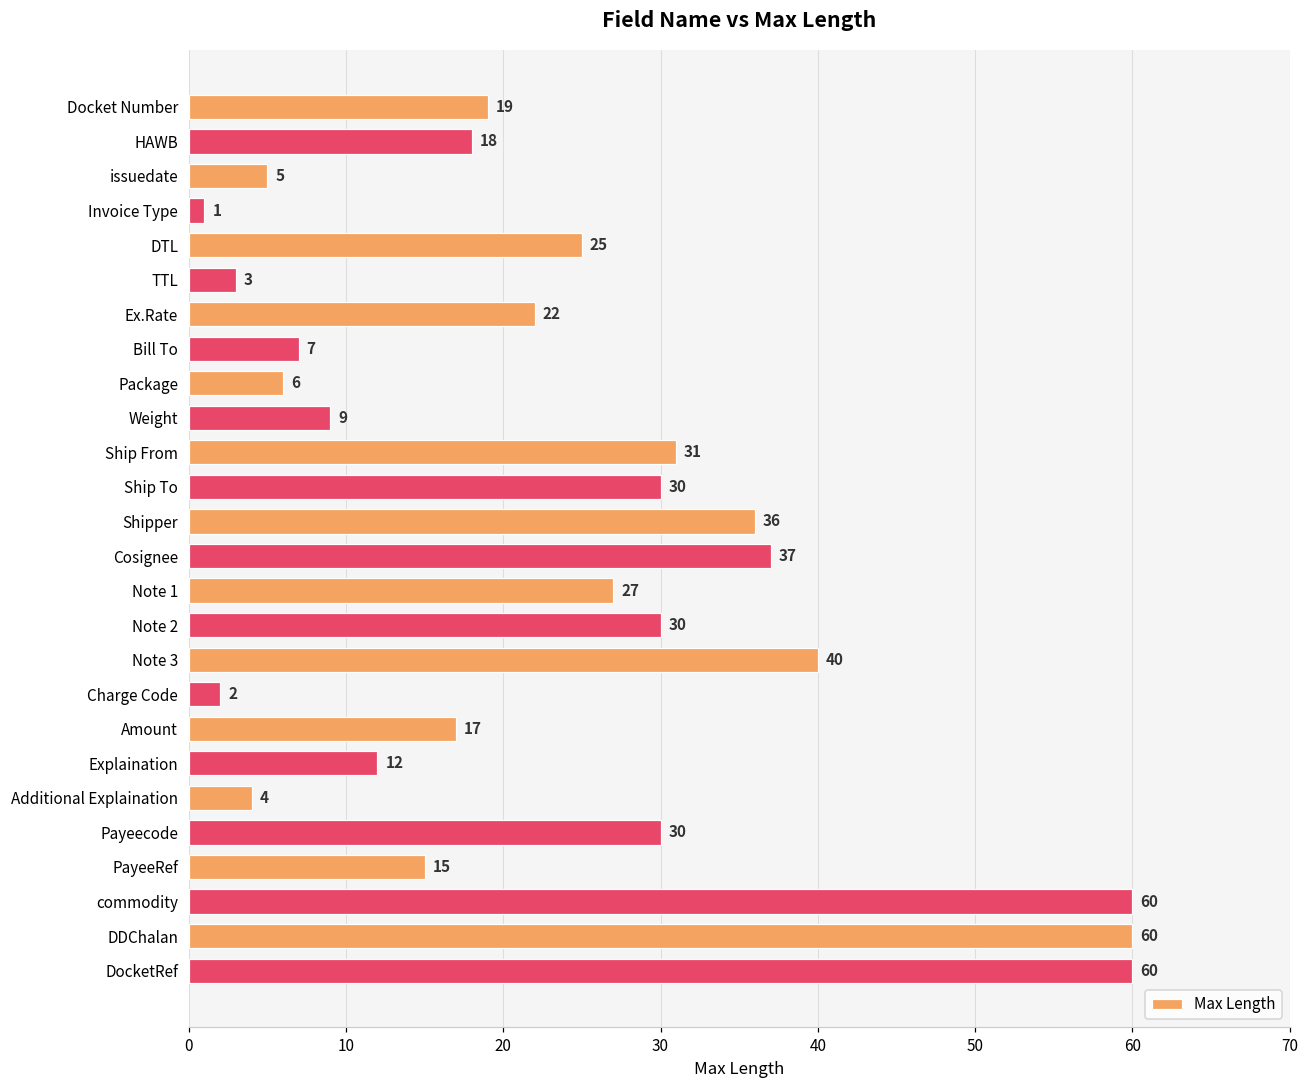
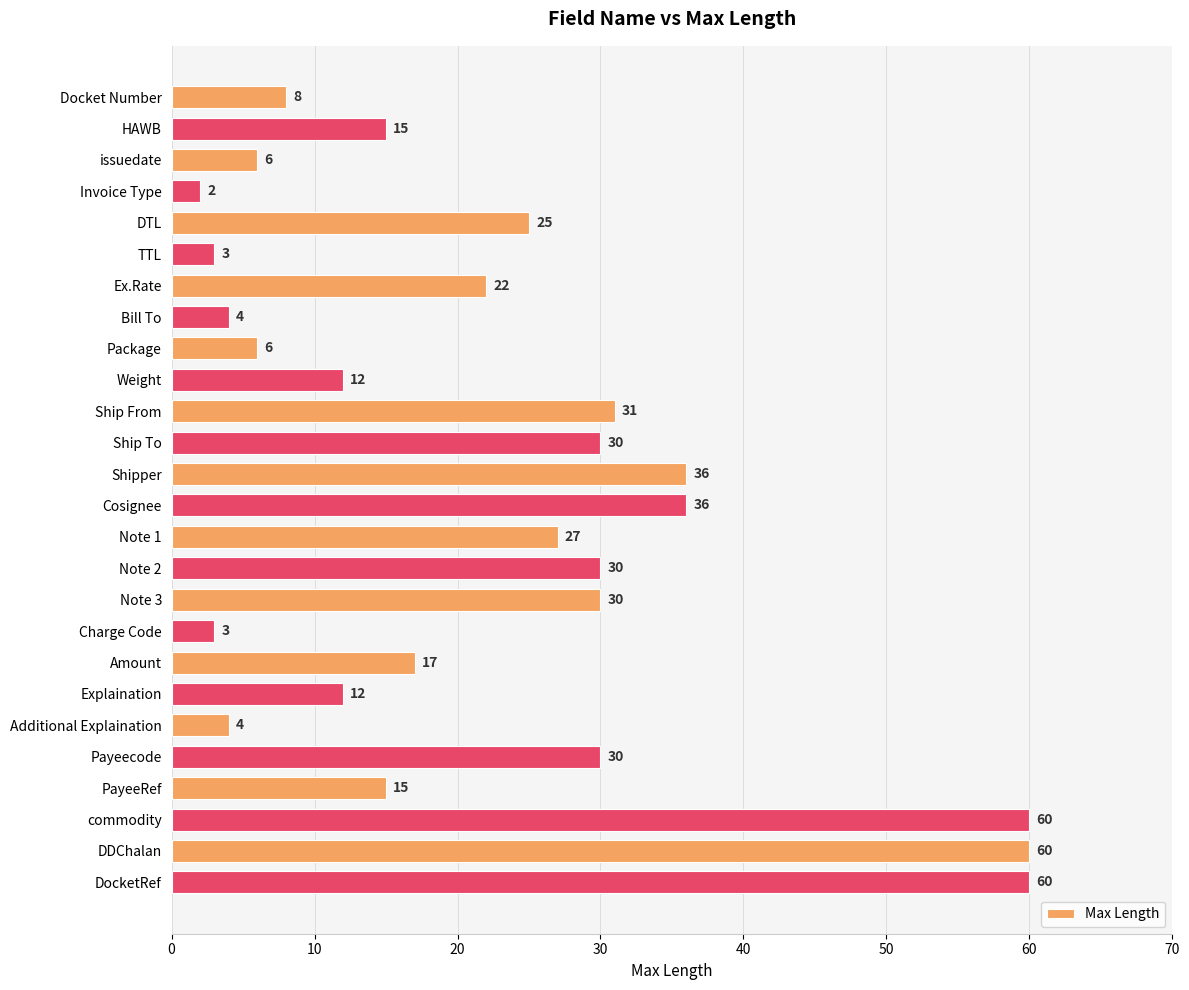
Docket Number: 19 -> 8
HAWB: 18 -> 15
issuedate: 5 -> 6
Invoice Type: 1 -> 2
Bill To: 7 -> 4
Weight: 9 -> 12
Cosignee: 37 -> 36
Note 3: 40 -> 30
Charge Code: 2 -> 3
